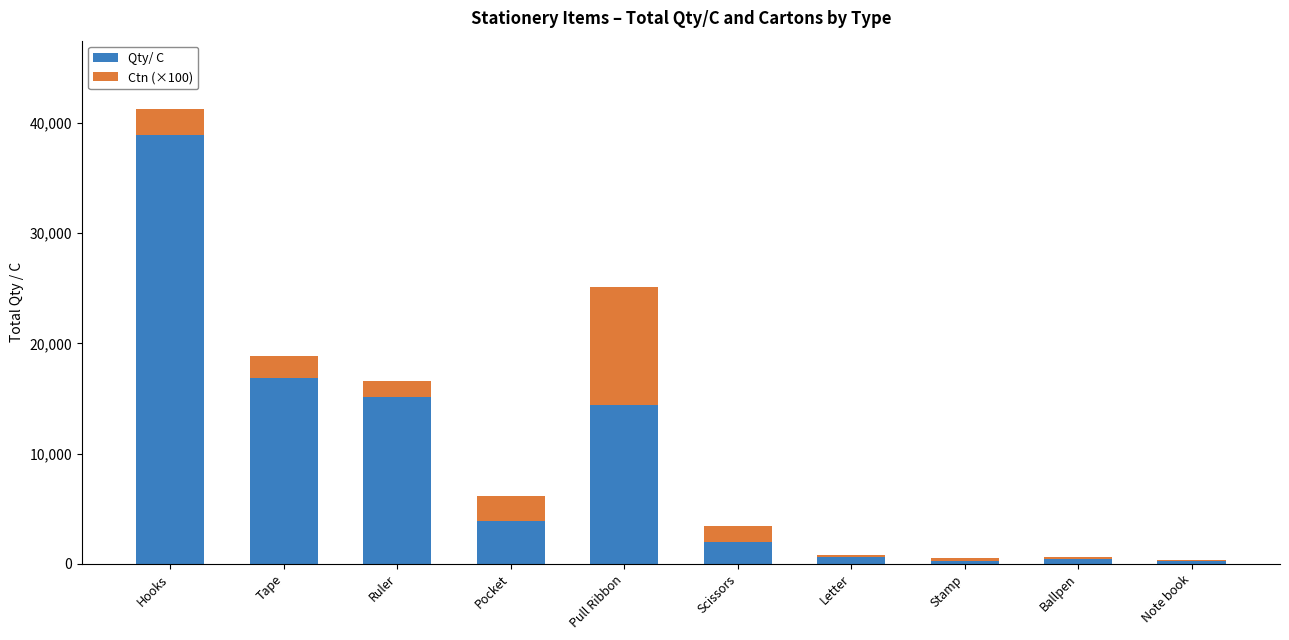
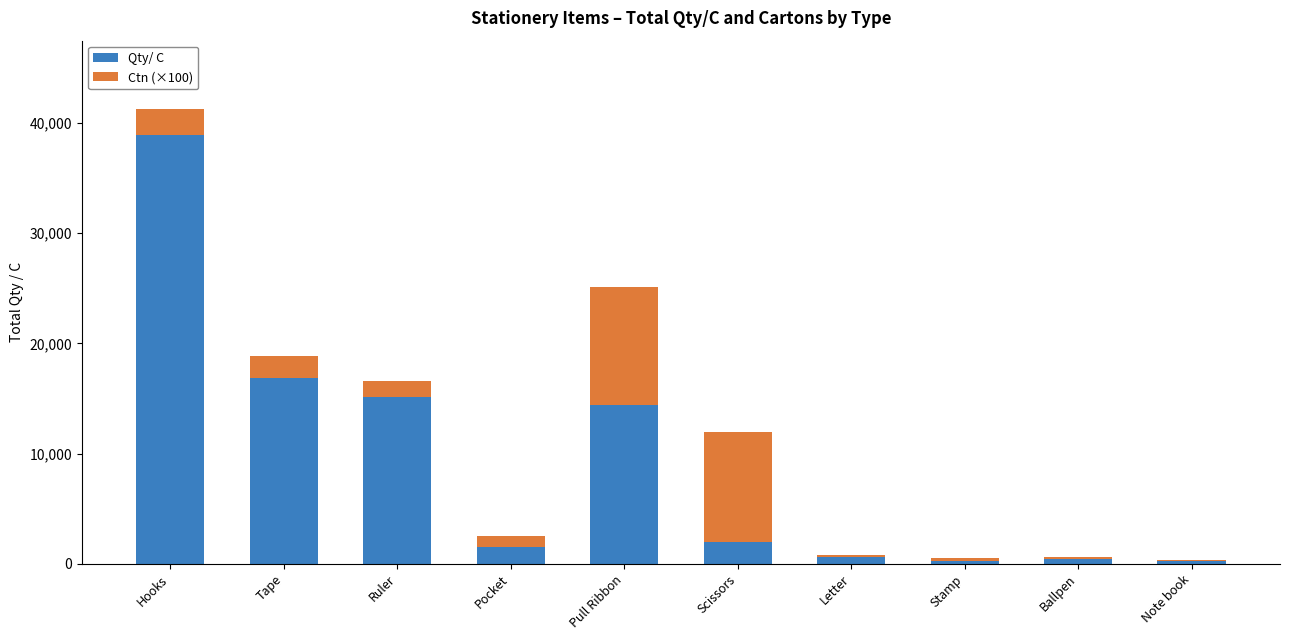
Qty/ C, Pocket: 3,800 -> 1,500
Ctn (×100), Pocket: 2,300 -> 1,000
Ctn (×100), Scissors: 1,500 -> 10,000
